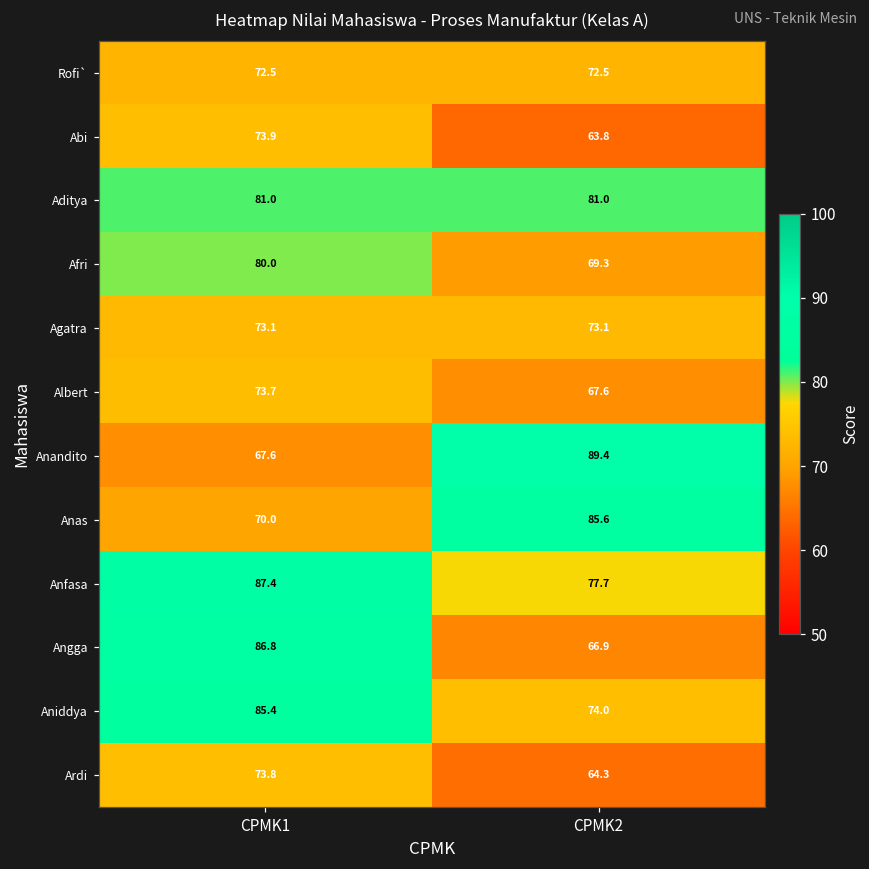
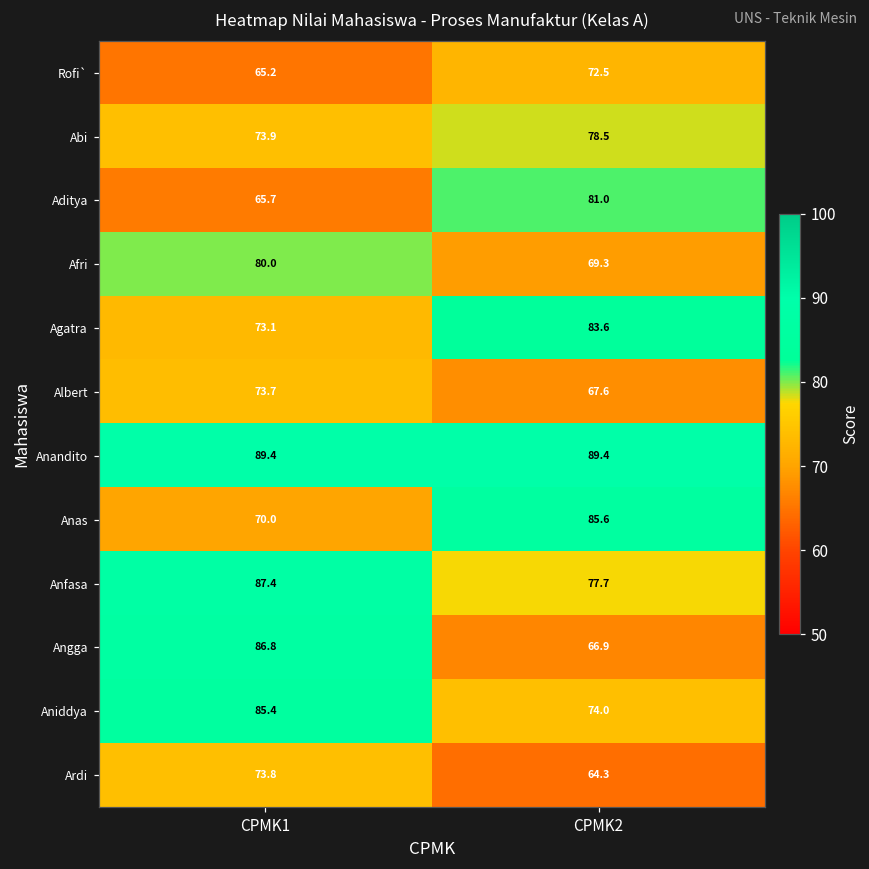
Rofi`, CPMK1: 72.5 -> 65.2
Abi, CPMK2: 63.8 -> 78.5
Aditya, CPMK1: 81.0 -> 65.7
Agatra, CPMK2: 73.1 -> 83.6
Anandito, CPMK1: 67.6 -> 89.4
